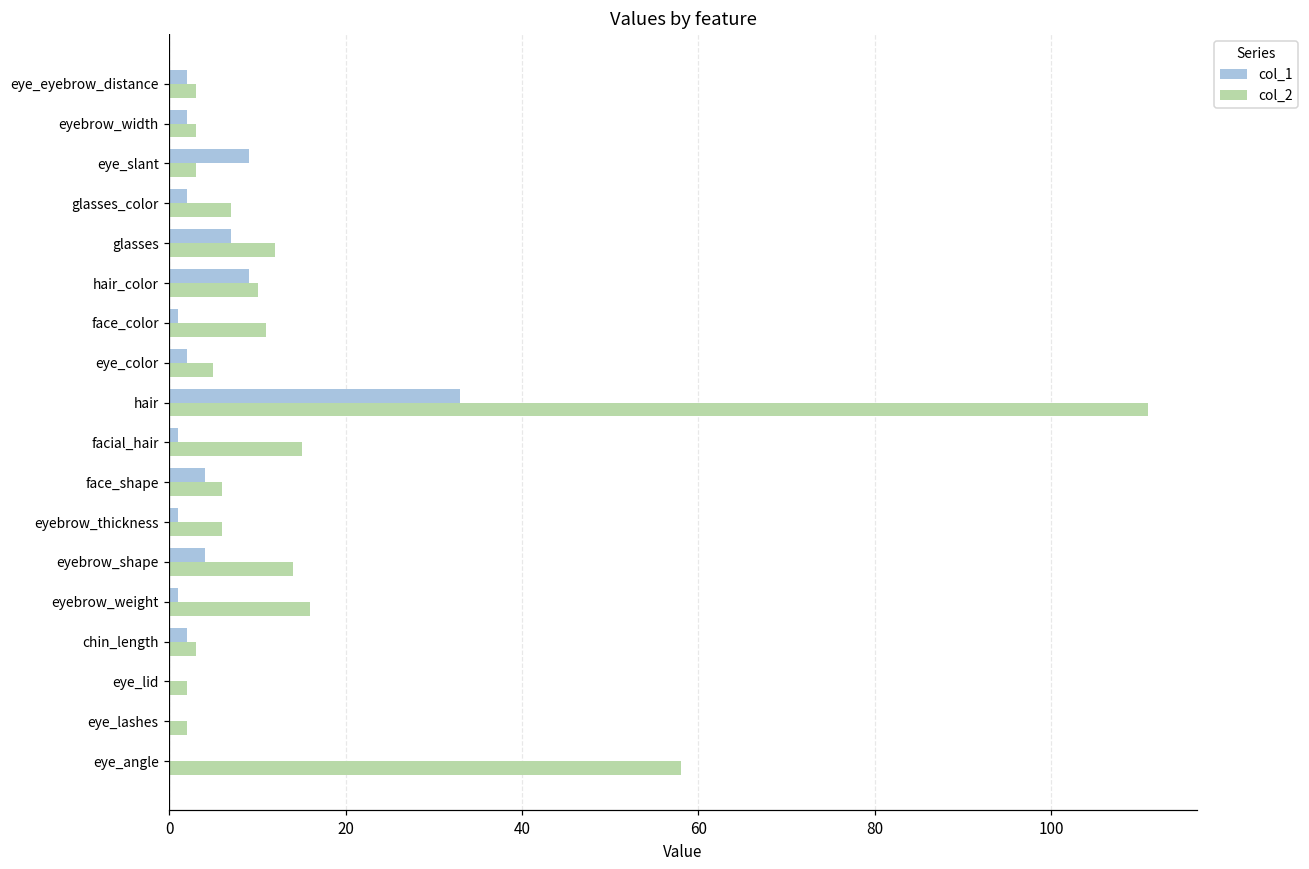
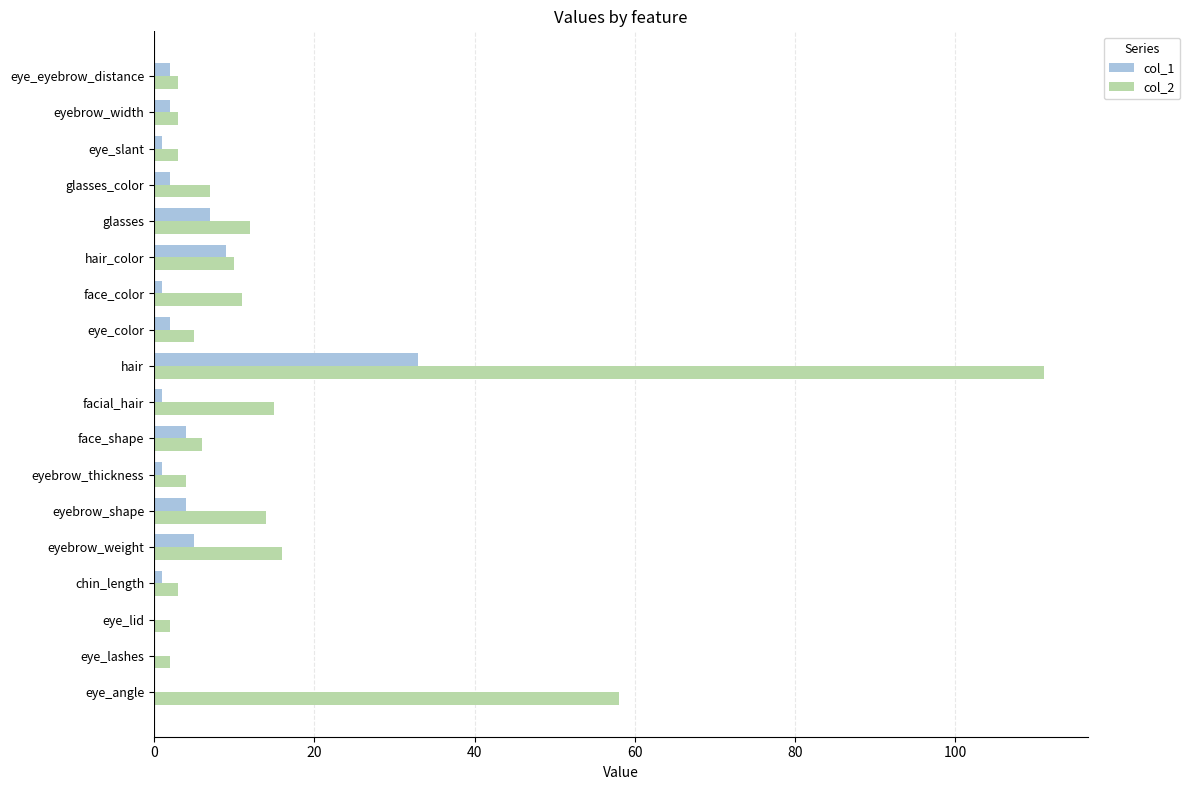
col_1, eye_slant: 9 -> 1
col_2, eyebrow_thickness: 6 -> 4
col_1, eyebrow_weight: 1 -> 5
col_1, chin_length: 2 -> 1
